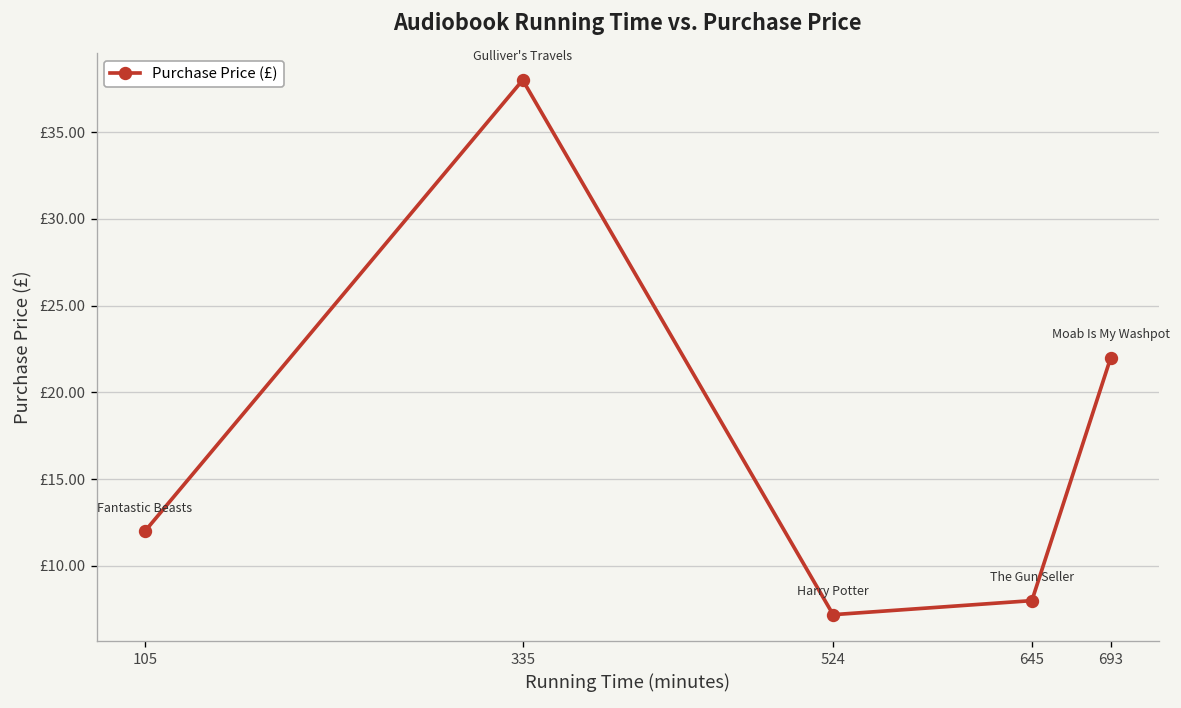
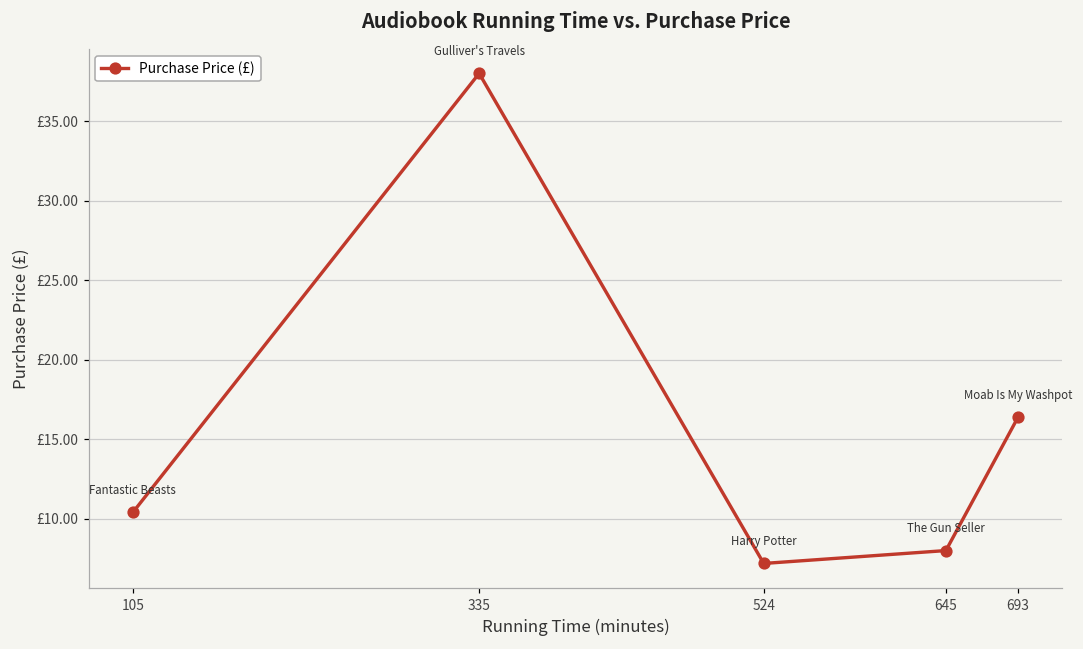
105: £12.0 -> £10.4
693: £22.0 -> £16.4
